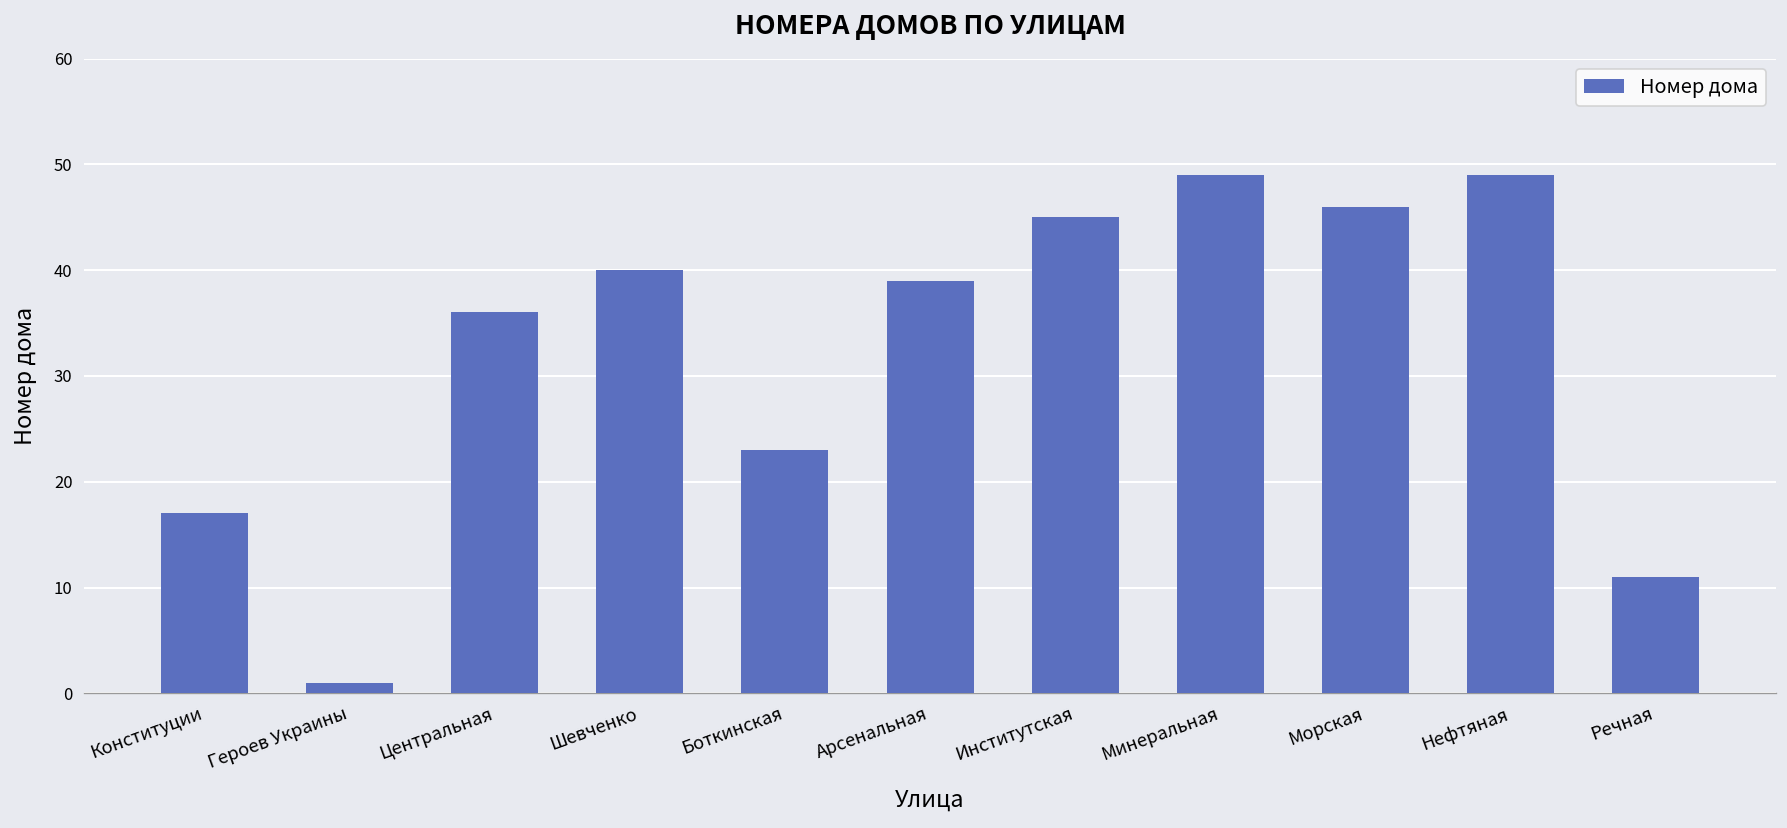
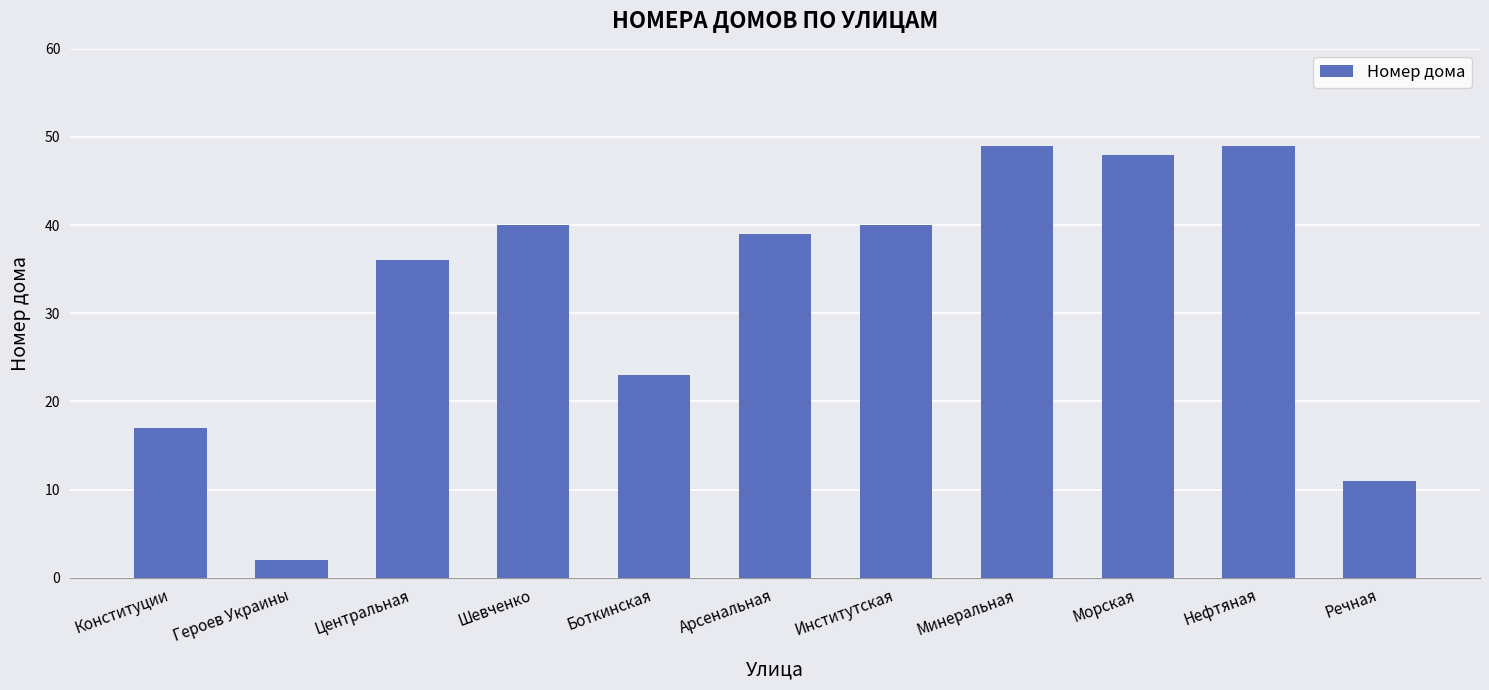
Героев Украины: 1 -> 2
Институтская: 45 -> 40
Морская: 46 -> 48
